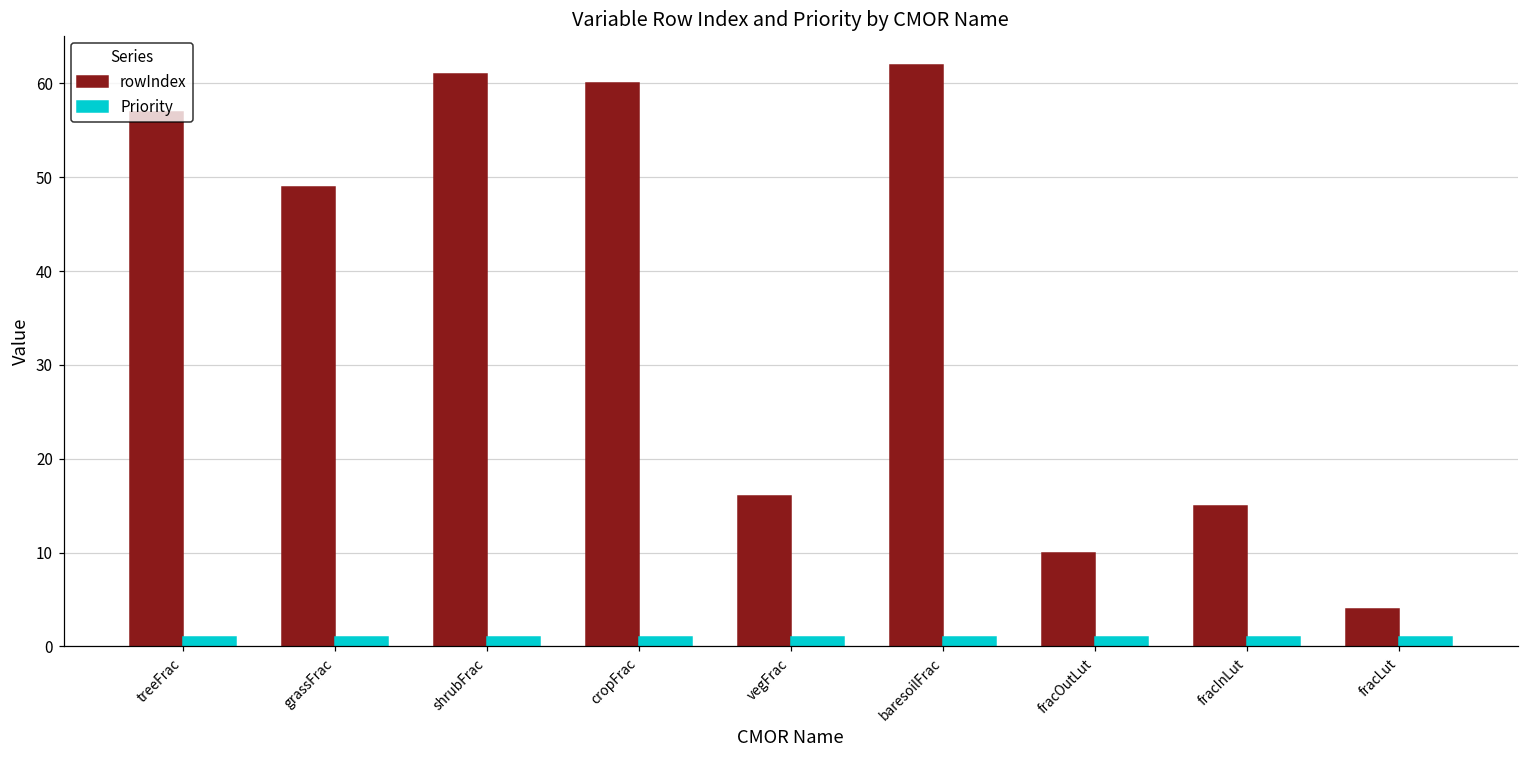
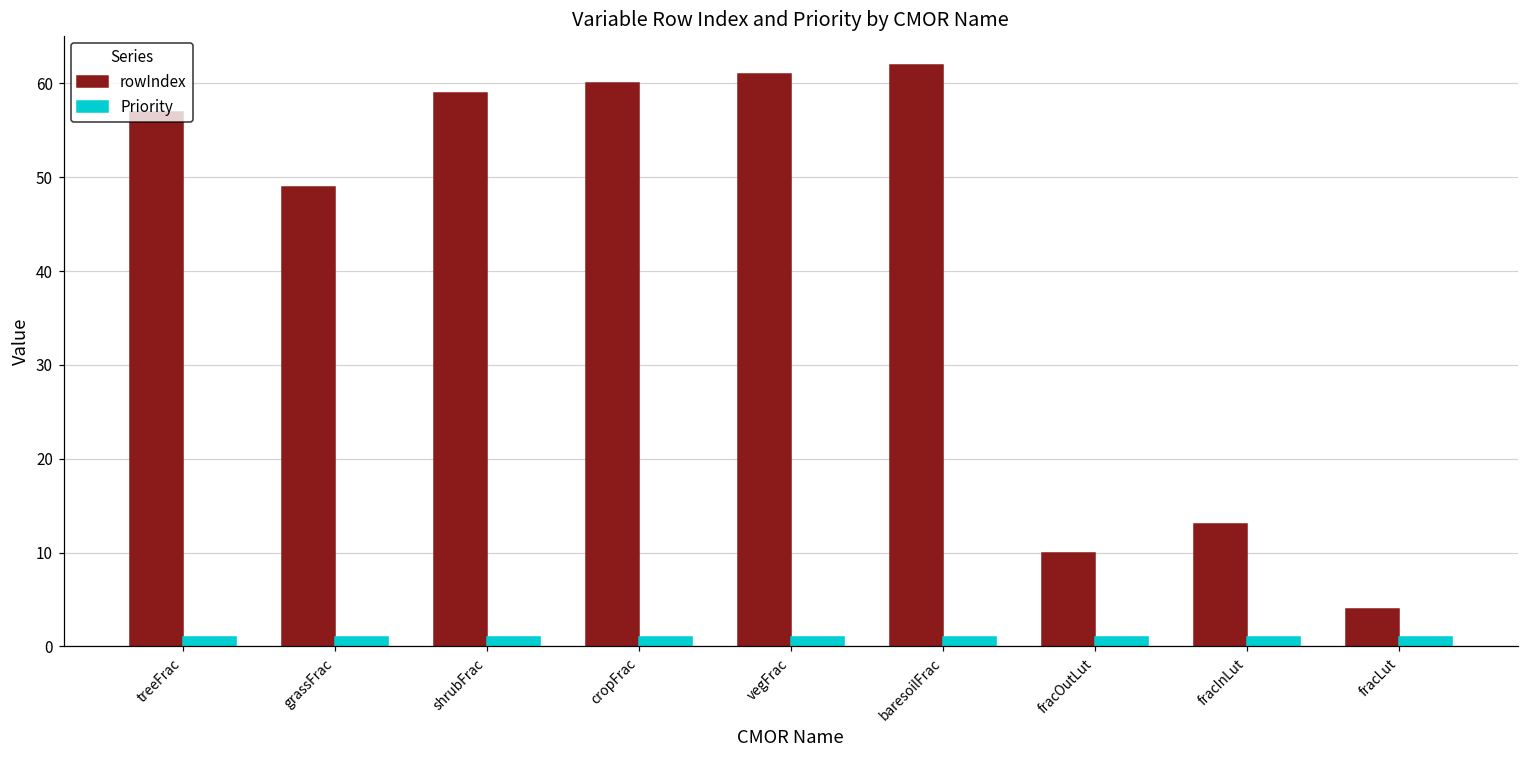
rowIndex, shrubFrac: 61 -> 59
rowIndex, vegFrac: 16 -> 61
rowIndex, fracInLut: 15 -> 13
